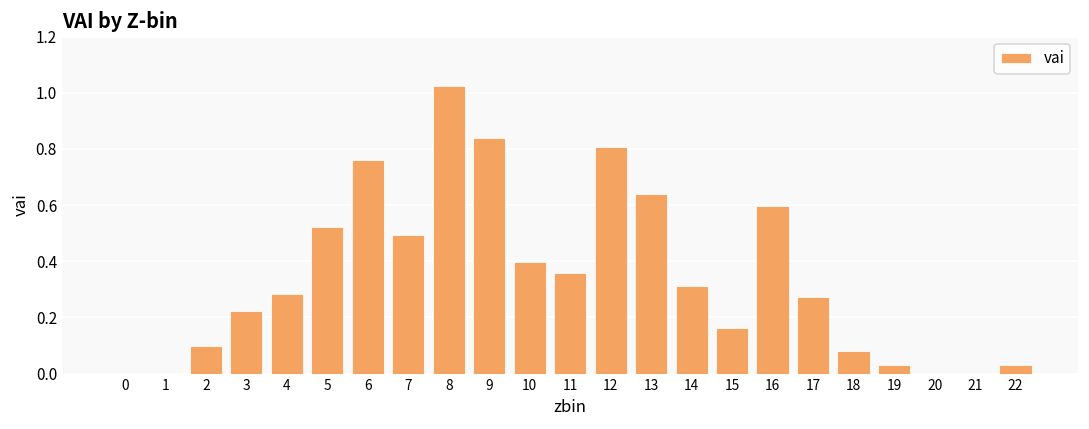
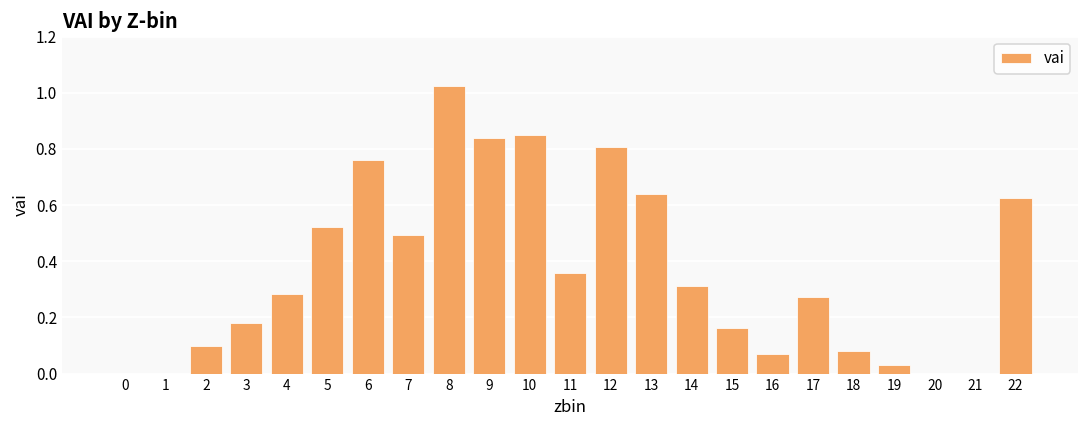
3: 0.22 -> 0.18
10: 0.40 -> 0.85
16: 0.60 -> 0.07
22: 0.03 -> 0.63
